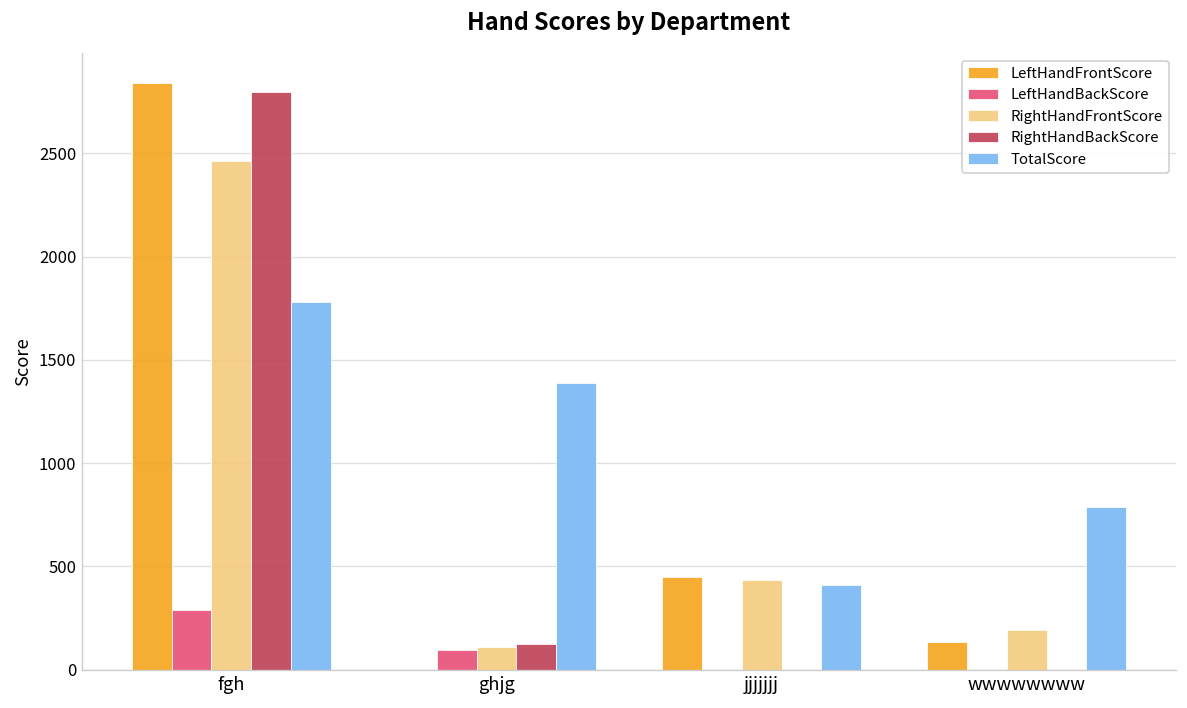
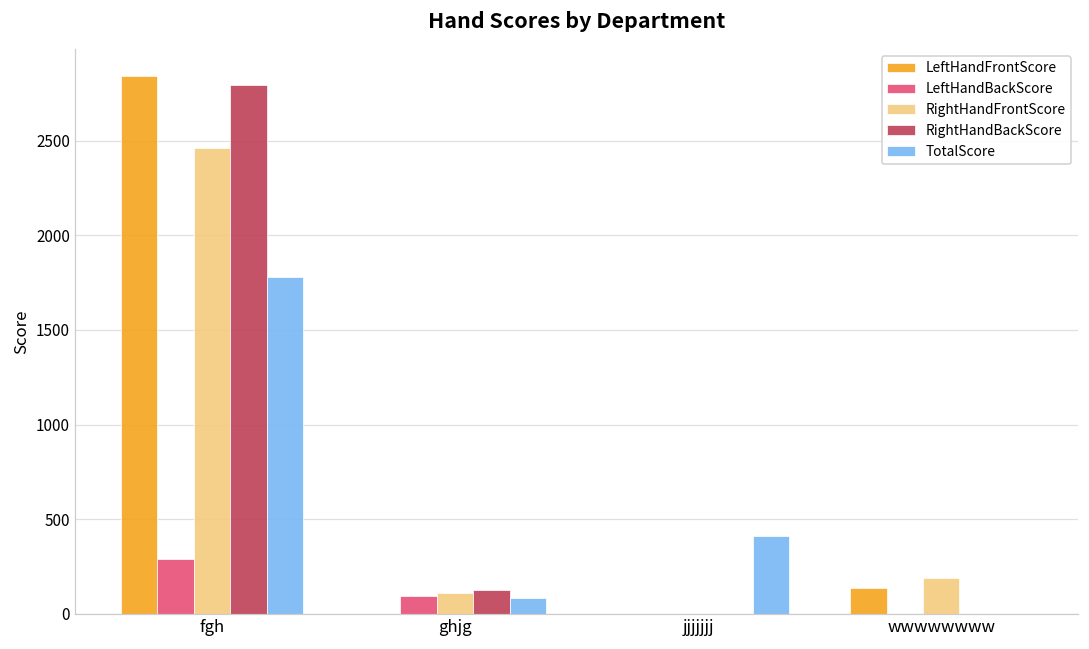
TotalScore, ghjg: 1390 -> 80
LeftHandFrontScore, jjjjjjj: 450 -> 0
RightHandFrontScore, jjjjjjj: 430 -> 0
TotalScore, wwwwwwww: 790 -> 0
